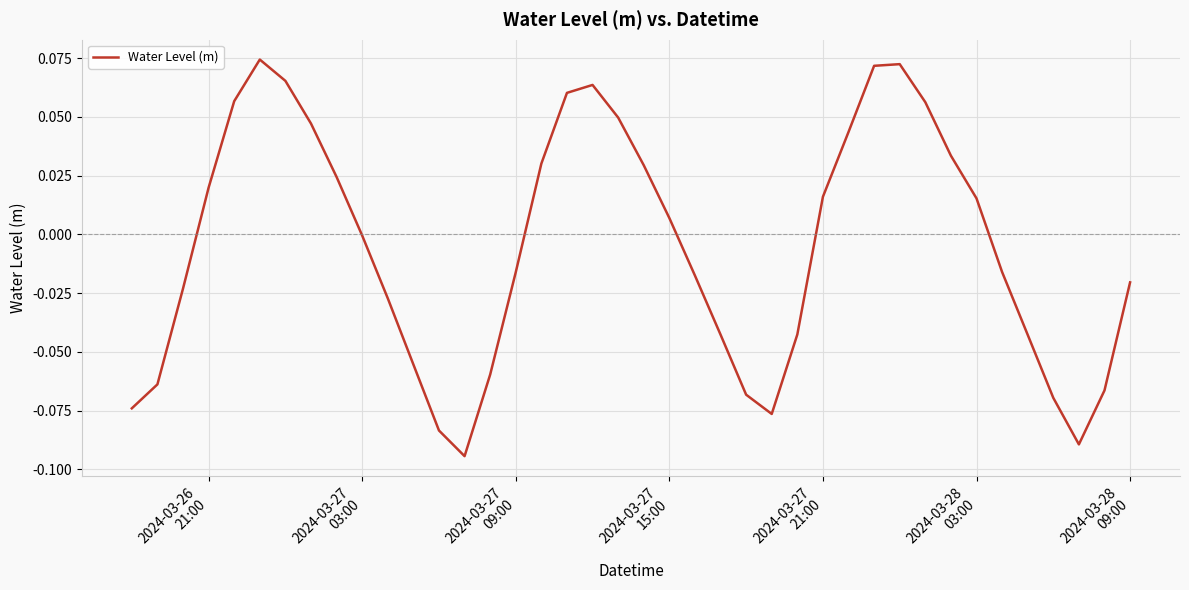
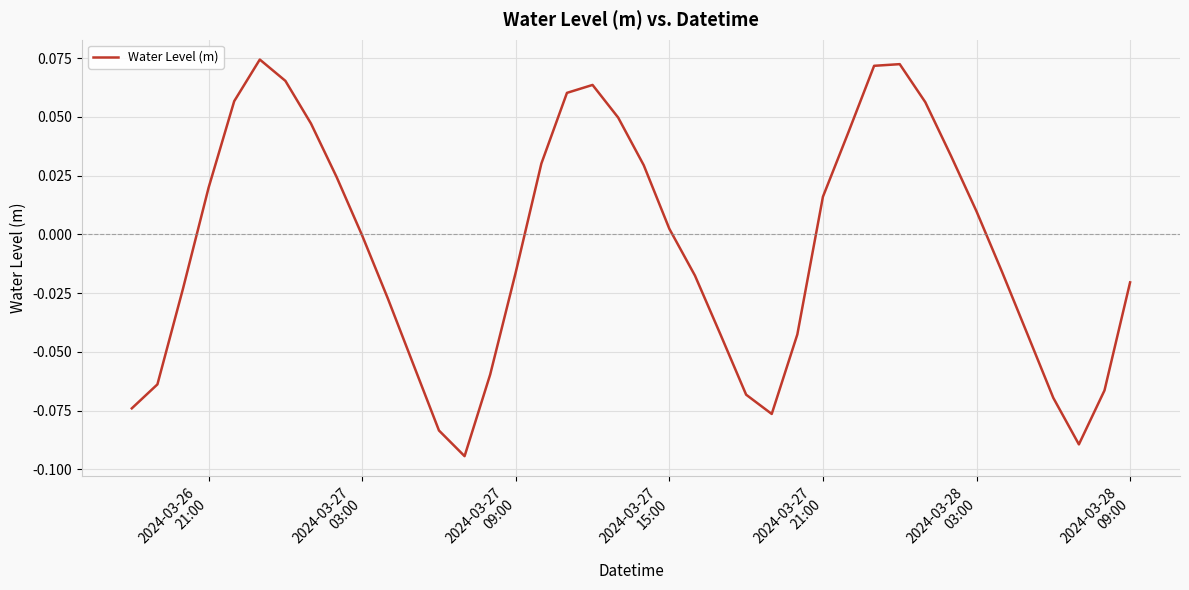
2024-03-27 15:00: 0.007 -> 0.002
2024-03-28 03:00: 0.015 -> 0.010
